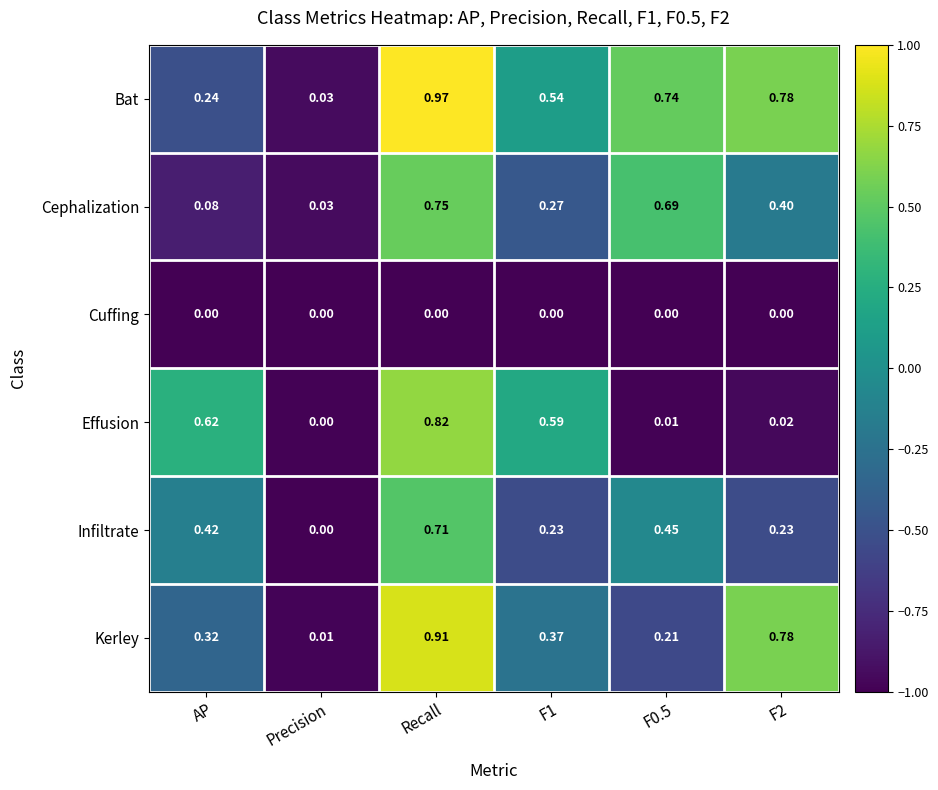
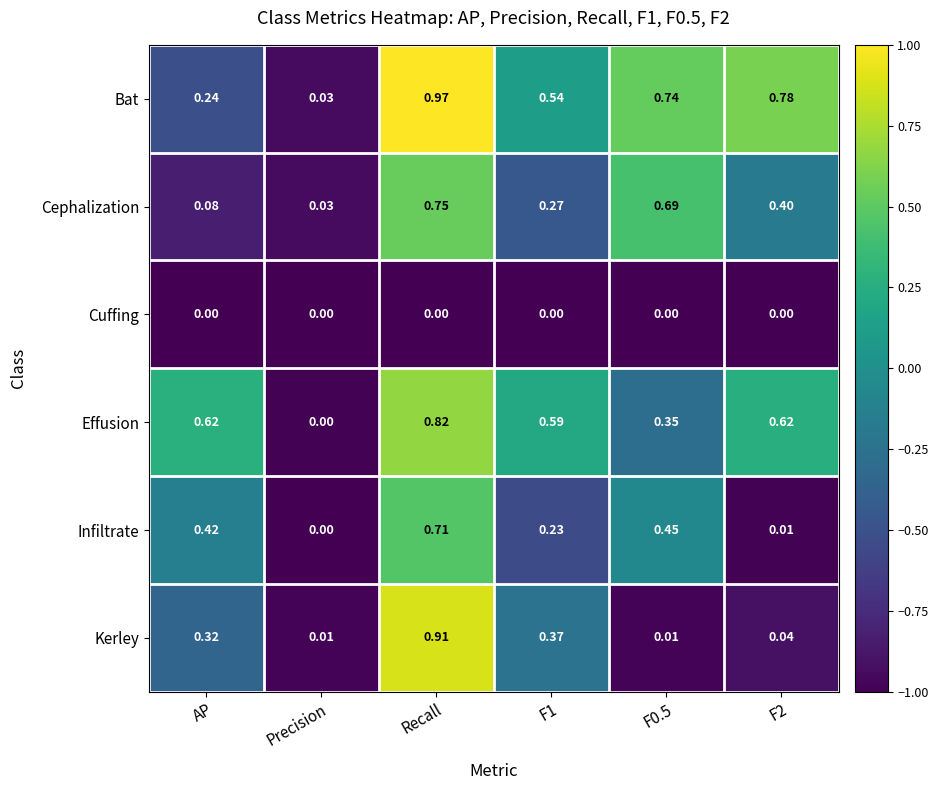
Effusion, F0.5: 0.01 -> 0.35
Effusion, F2: 0.02 -> 0.62
Infiltrate, F2: 0.23 -> 0.01
Kerley, F0.5: 0.21 -> 0.01
Kerley, F2: 0.78 -> 0.04
